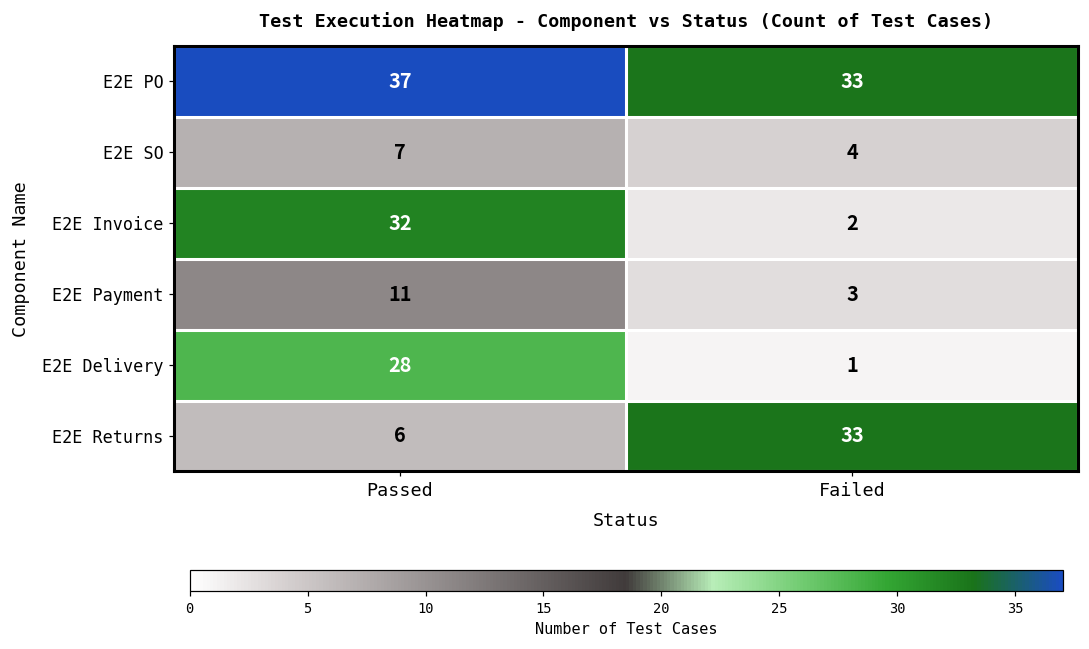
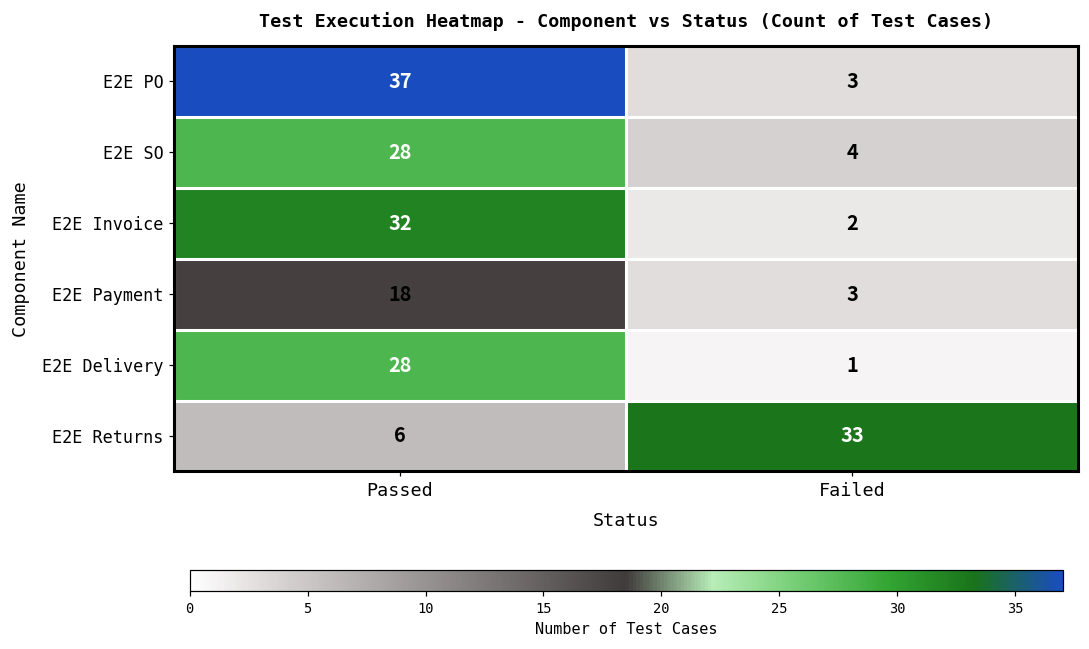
E2E PO, Failed: 33 -> 3
E2E SO, Passed: 7 -> 28
E2E Payment, Passed: 11 -> 18
